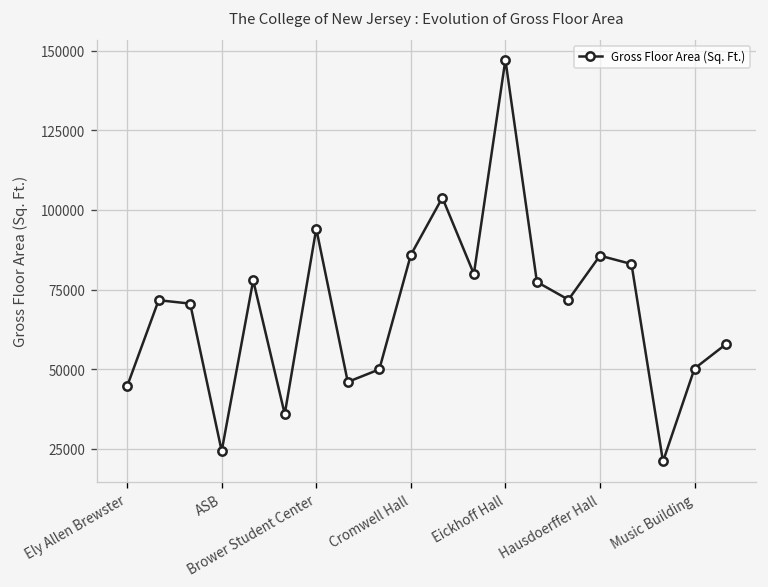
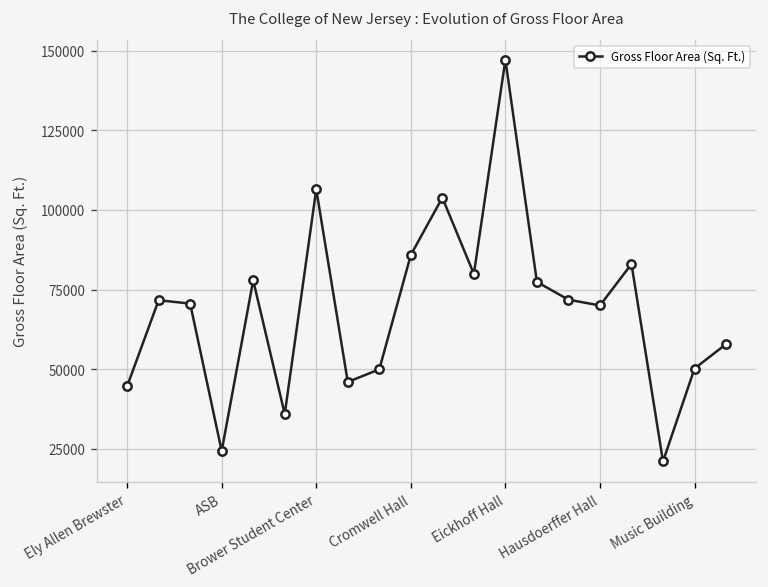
Brower Student Center: 94000 -> 106000
Hausdoerffer Hall: 86000 -> 70000
